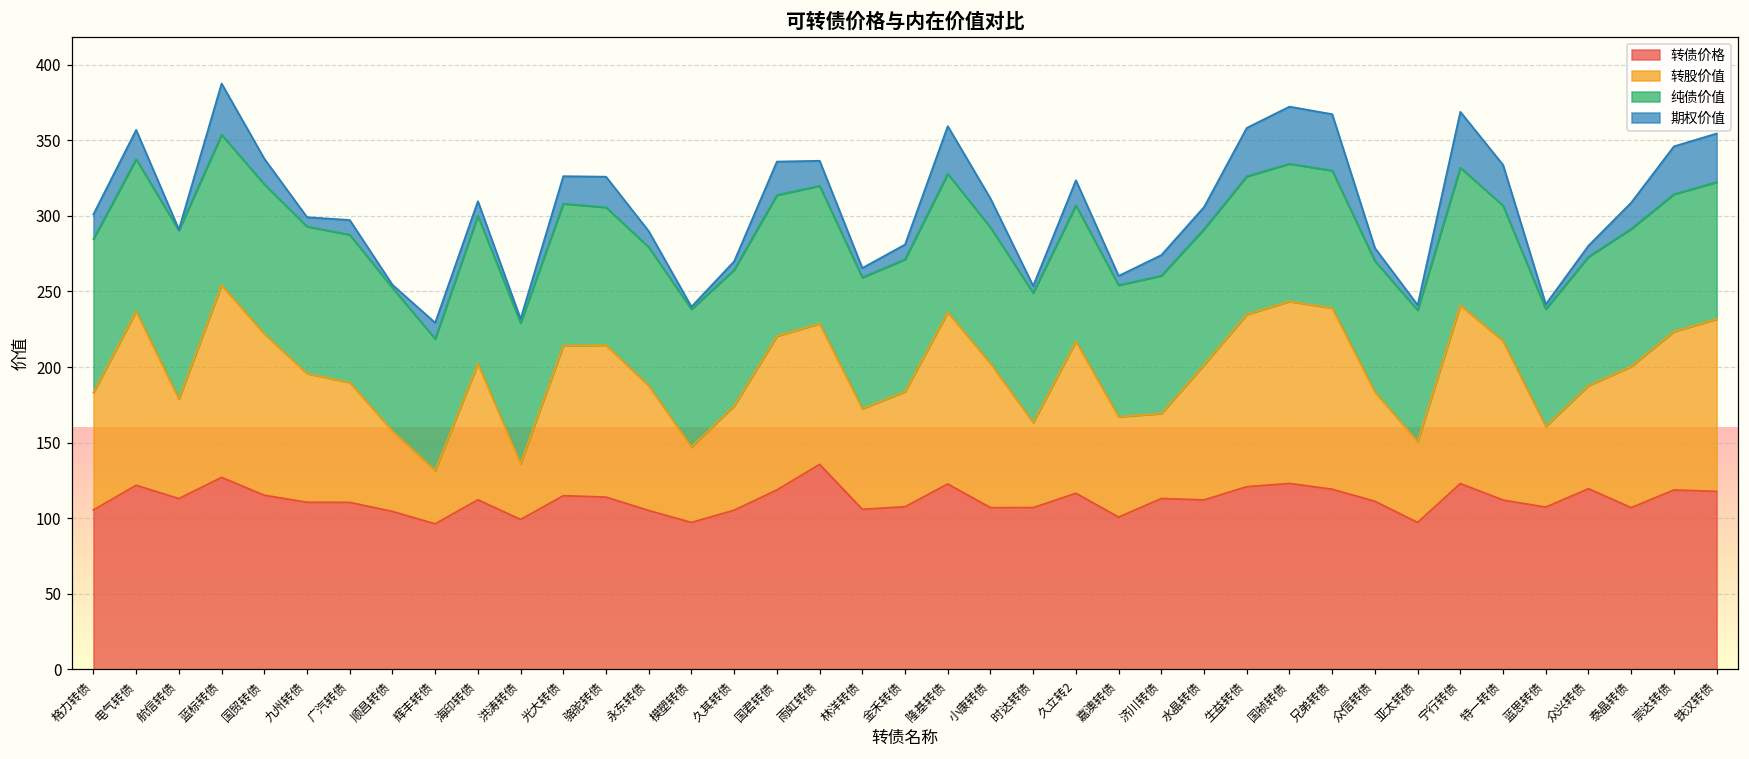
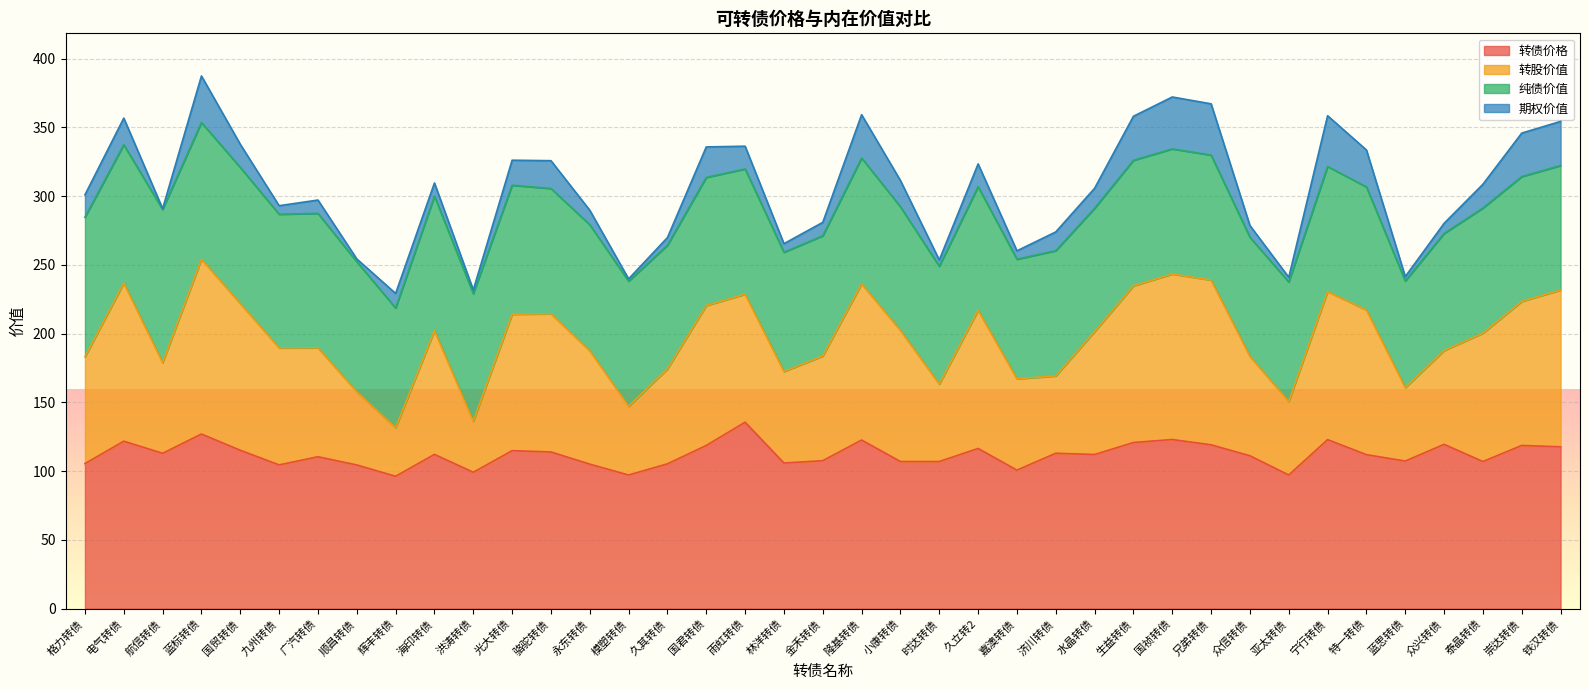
转债价格, 九州转债: 111 -> 105
转股价值, 宁行转债: 118 -> 108
